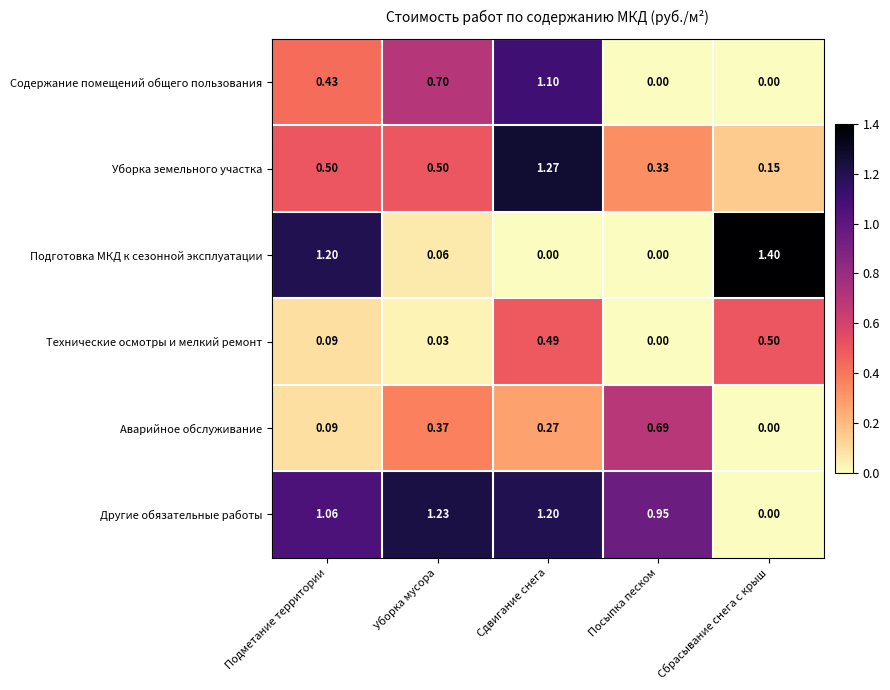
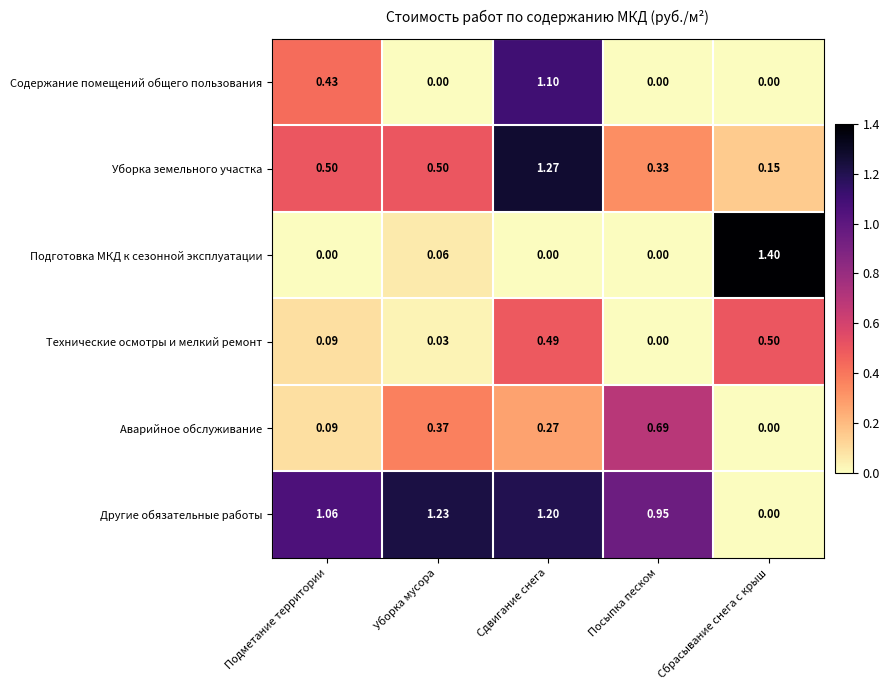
Содержание помещений общего пользования, Уборка мусора: 0.70 -> 0.00
Подготовка МКД к сезонной эксплуатации, Подметание территории: 1.20 -> 0.00
